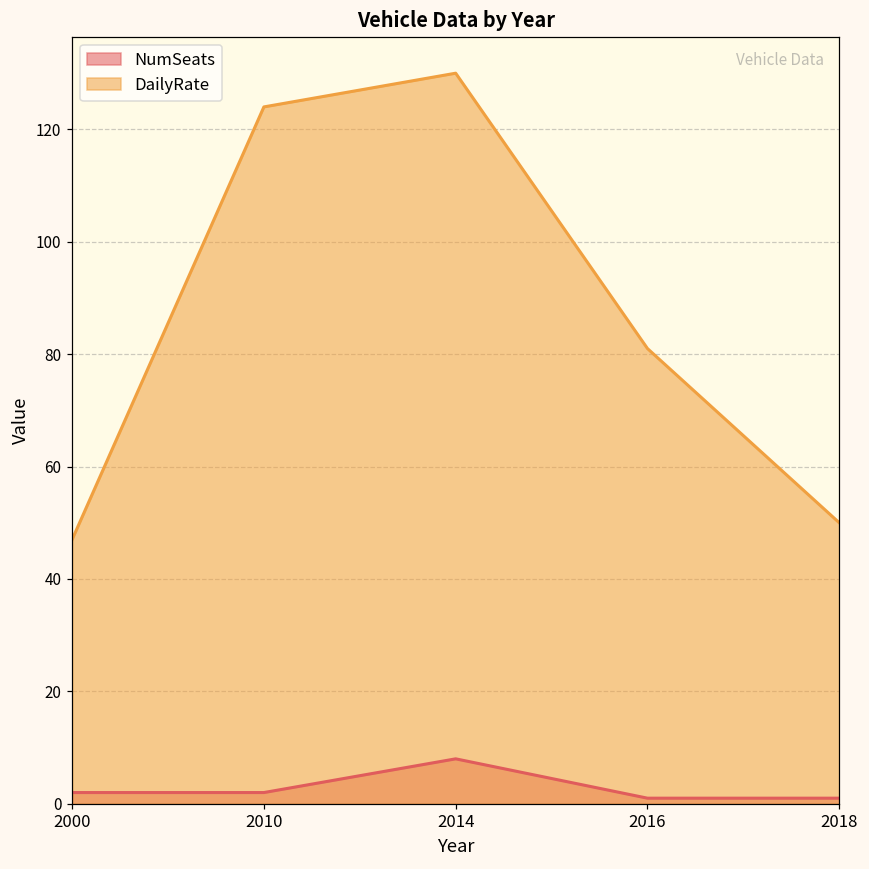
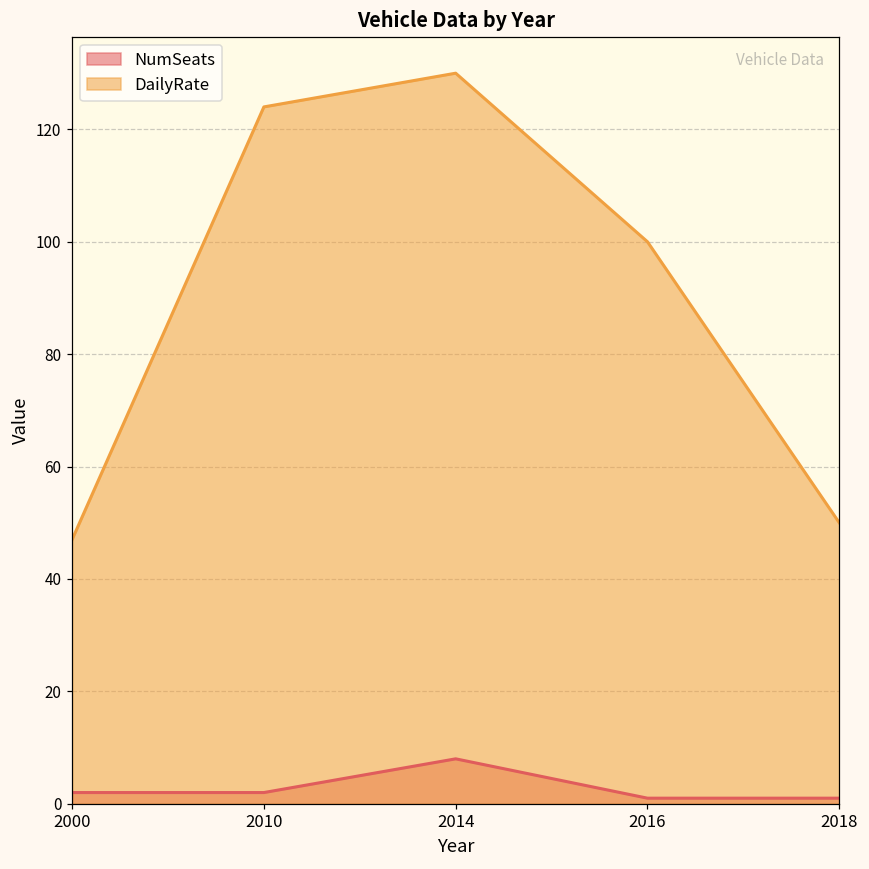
DailyRate, 2016: 81 -> 100
